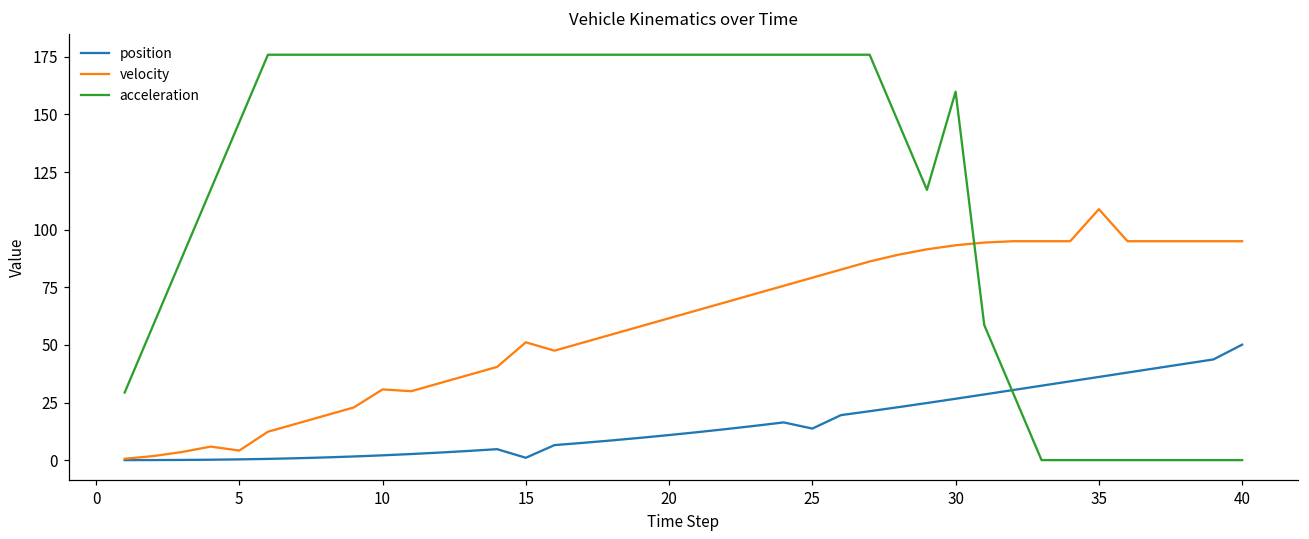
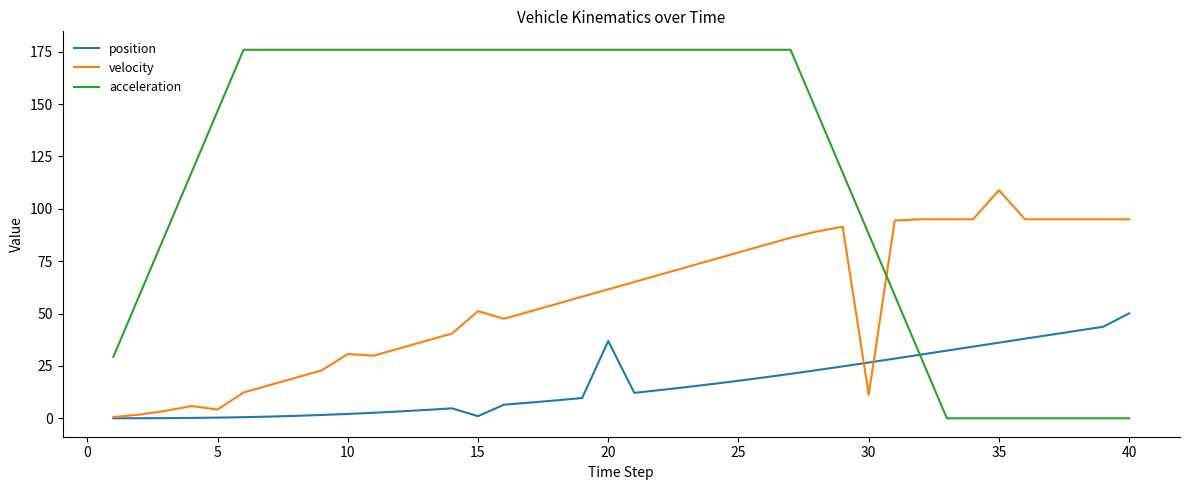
position, 20: 11 -> 37
position, 25: 14 -> 18
velocity, 30: 93 -> 11
acceleration, 30: 160 -> 88
